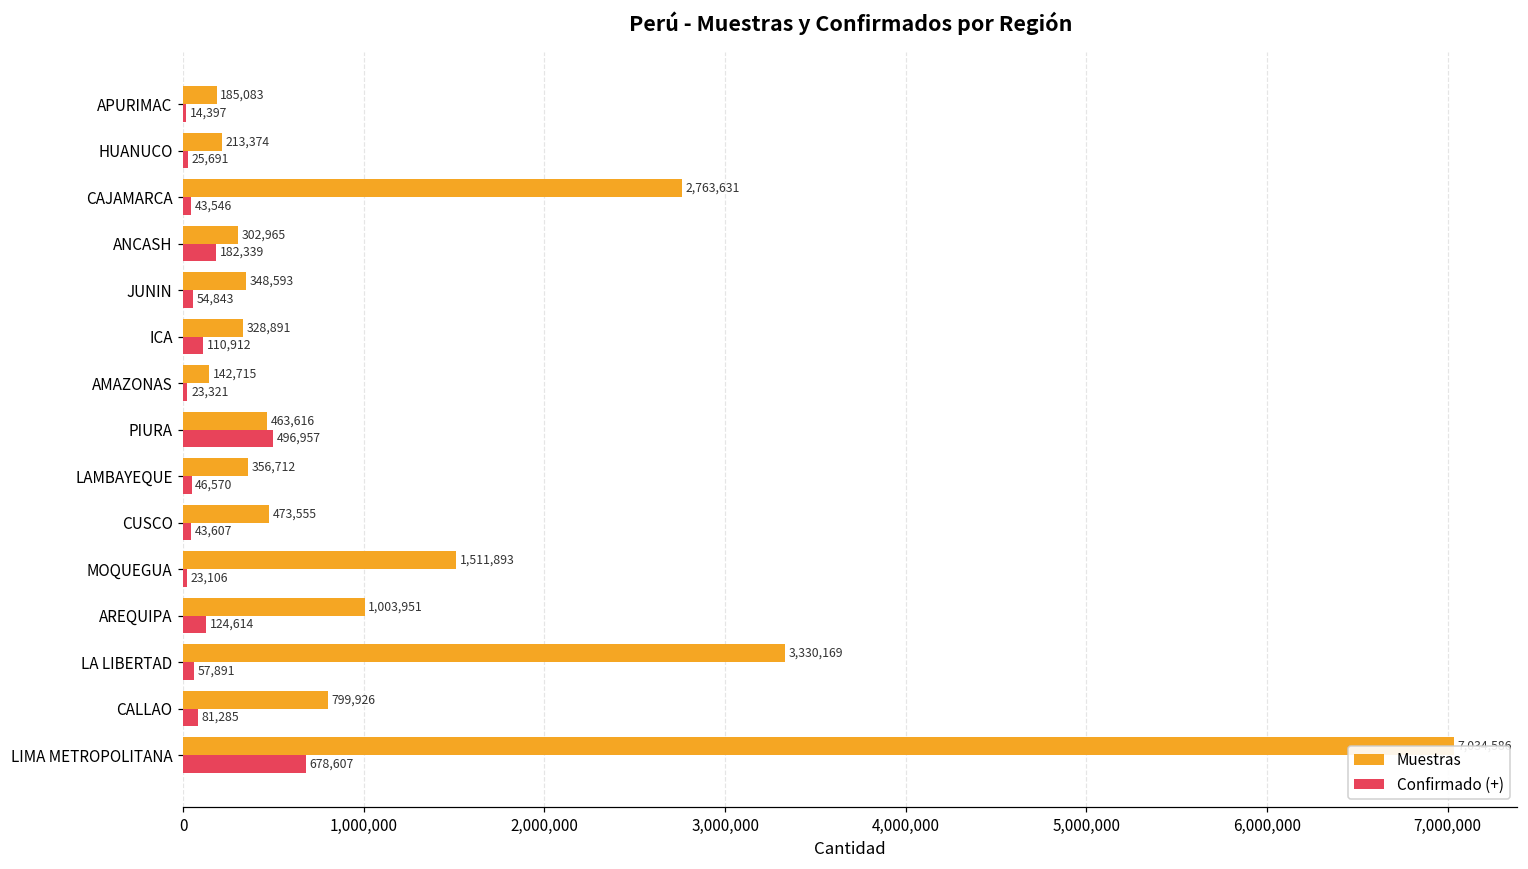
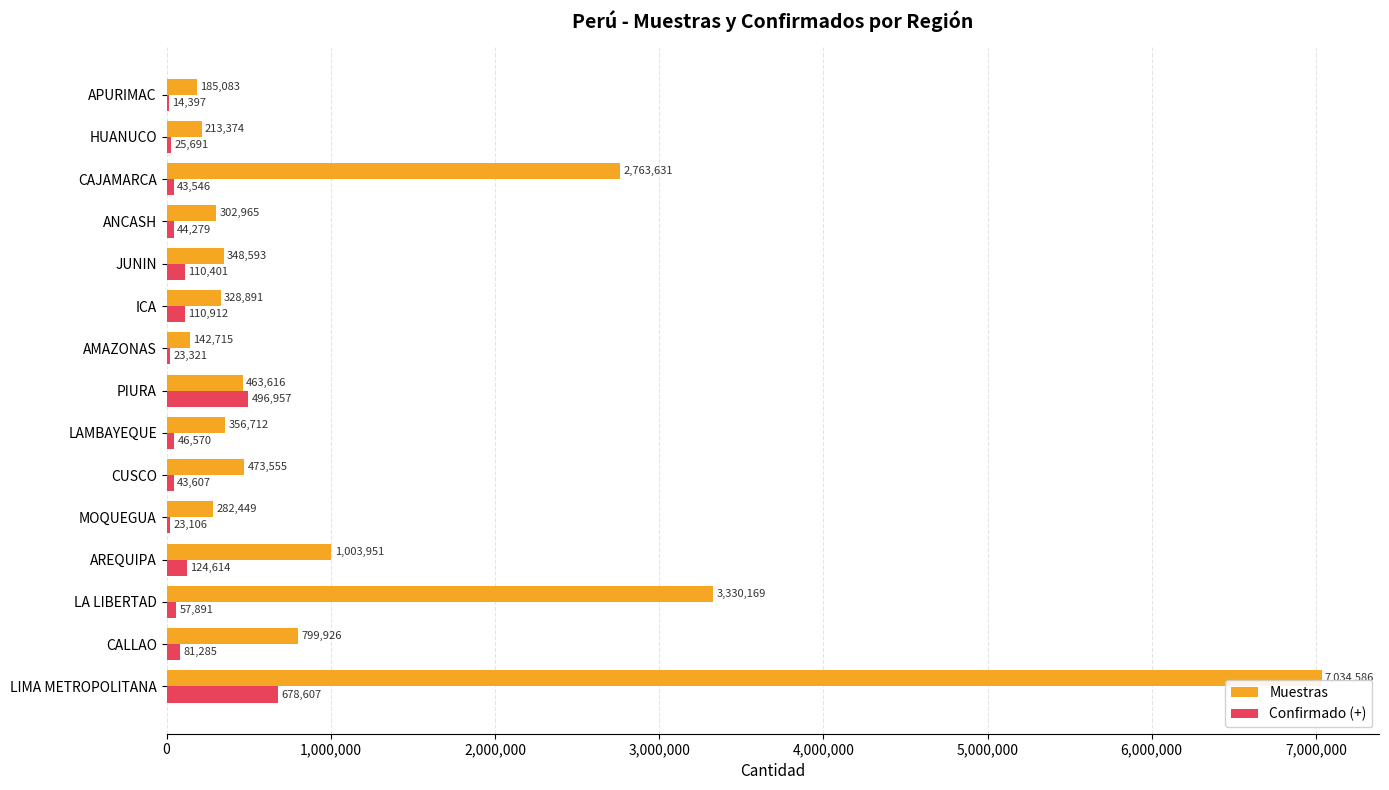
Confirmado (+), ANCASH: 182,339 -> 44,279
Confirmado (+), JUNIN: 54,843 -> 110,401
Muestras, MOQUEGUA: 1,511,893 -> 282,449
